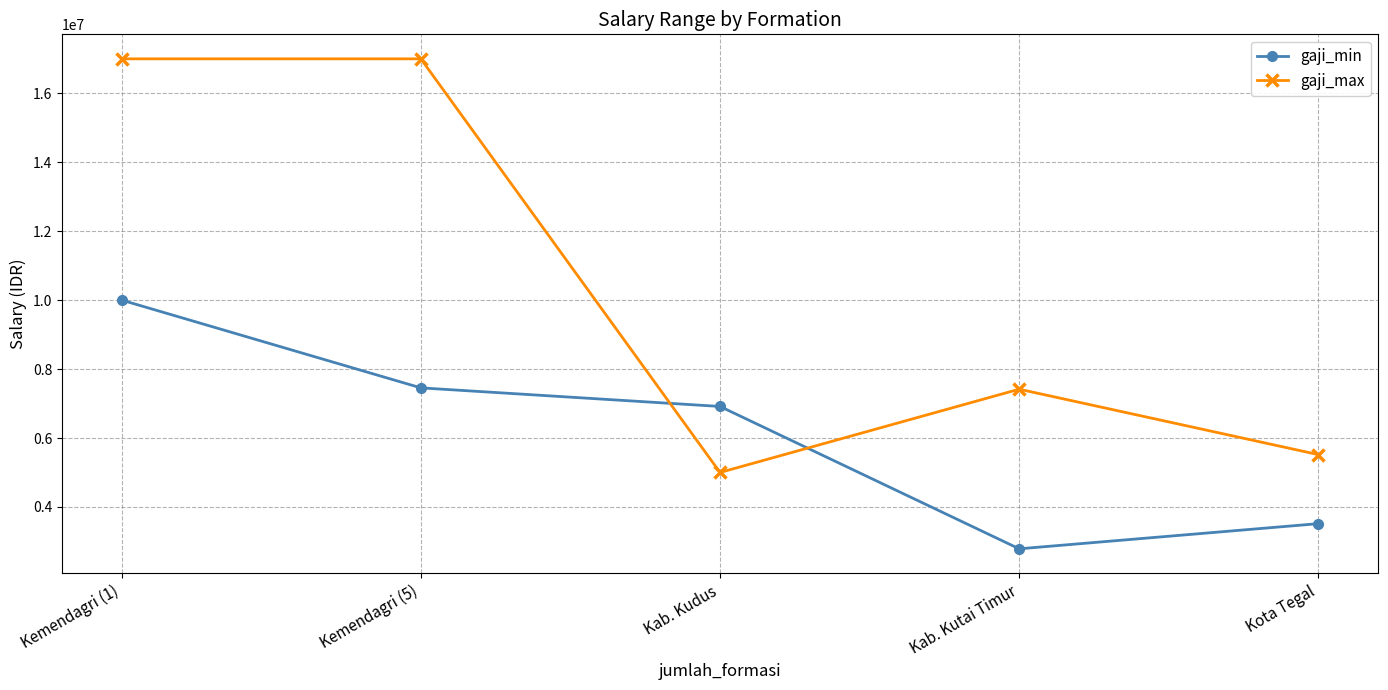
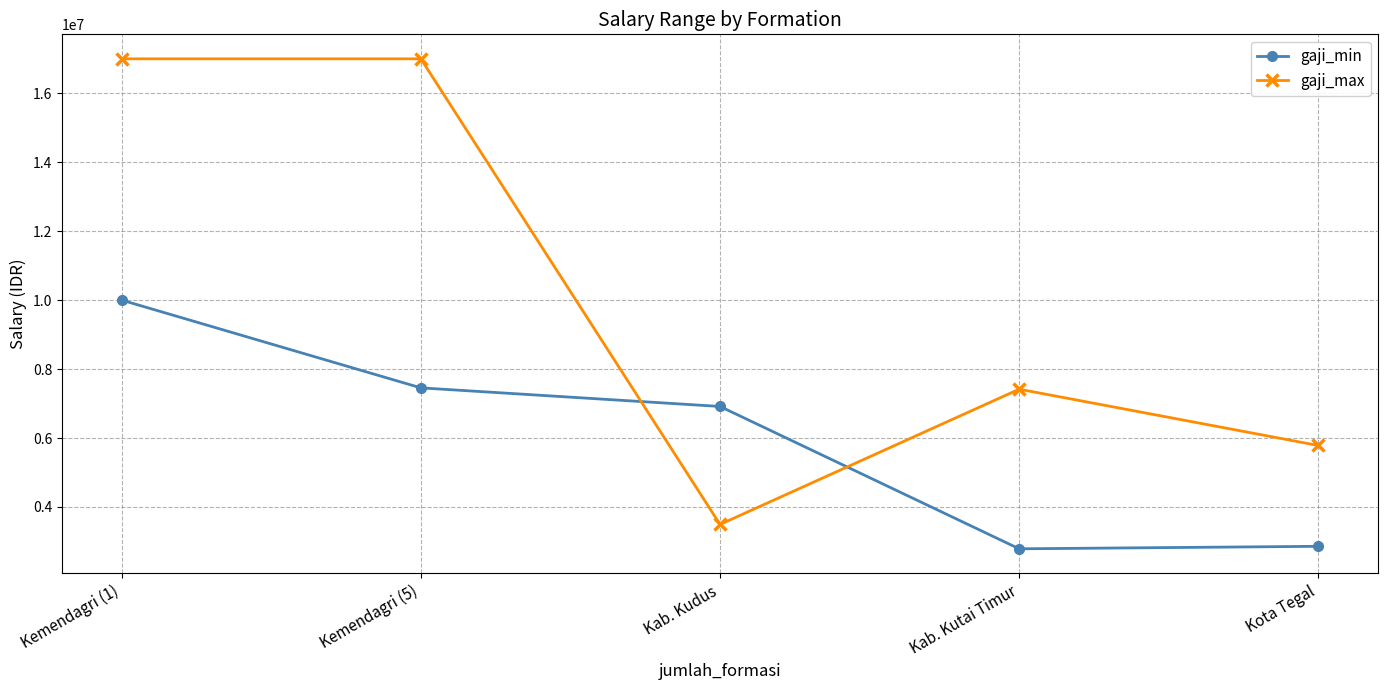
gaji_max, Kab. Kudus: 5000000 -> 3500000
gaji_min, Kota Tegal: 3500000 -> 2900000
gaji_max, Kota Tegal: 5500000 -> 5800000
